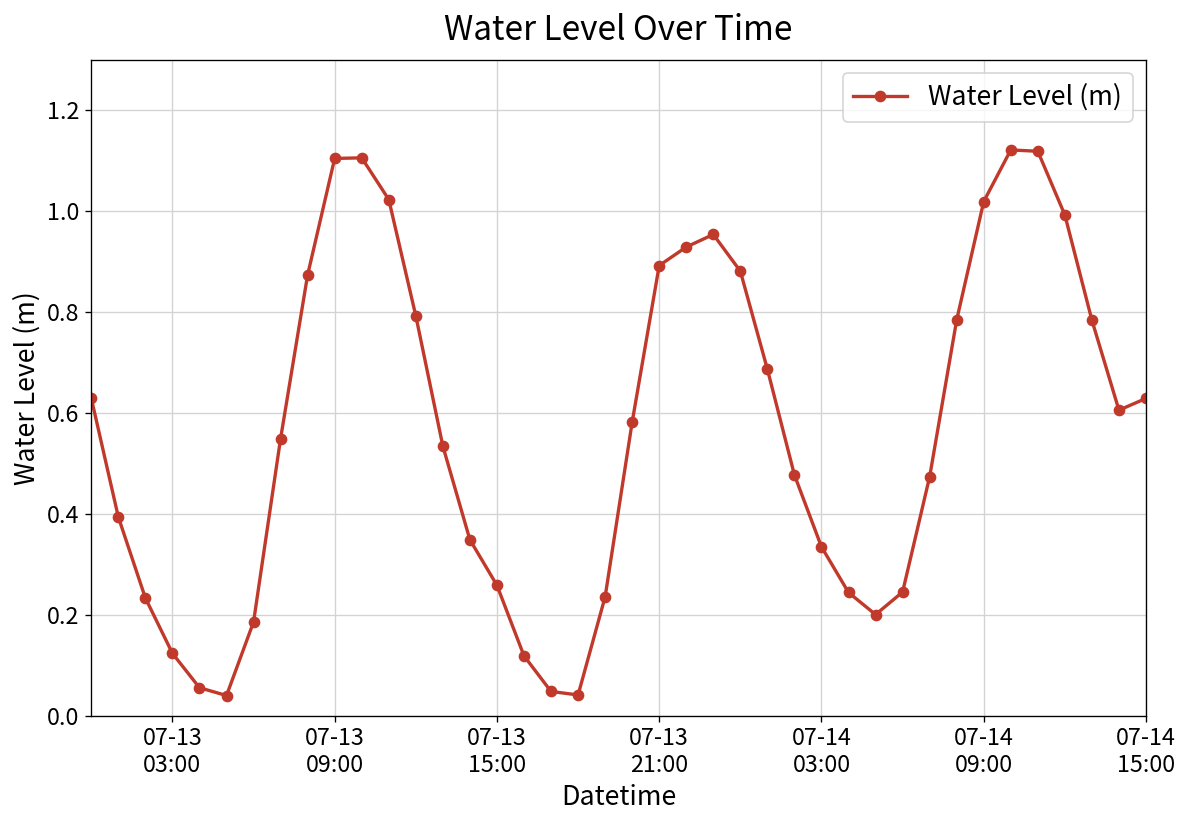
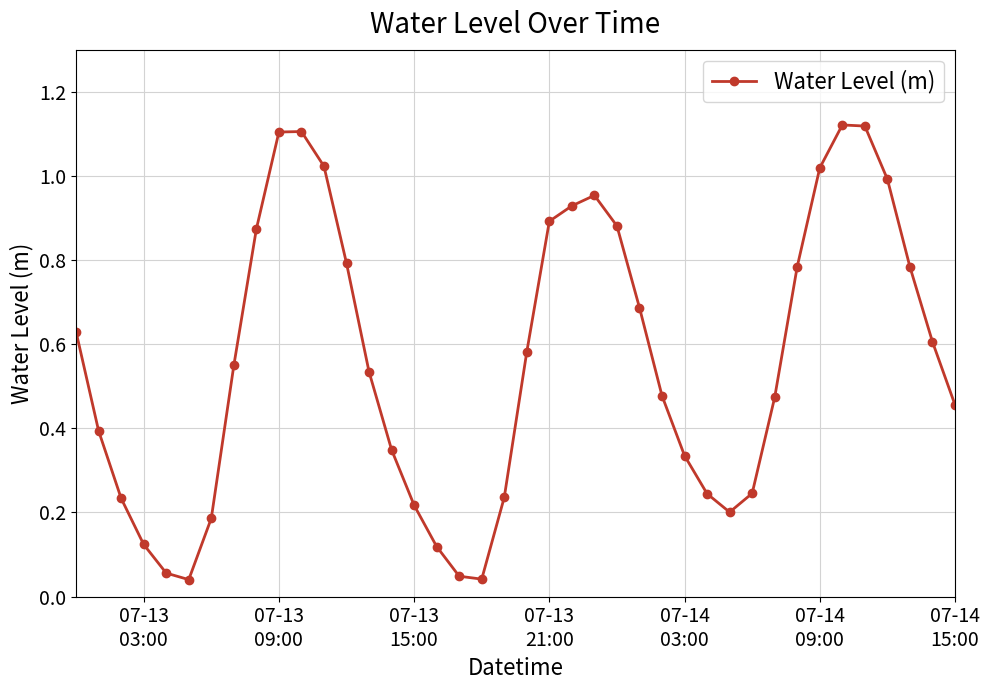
07-13 15:00: 0.26 -> 0.22
07-14 15:00: 0.63 -> 0.46
